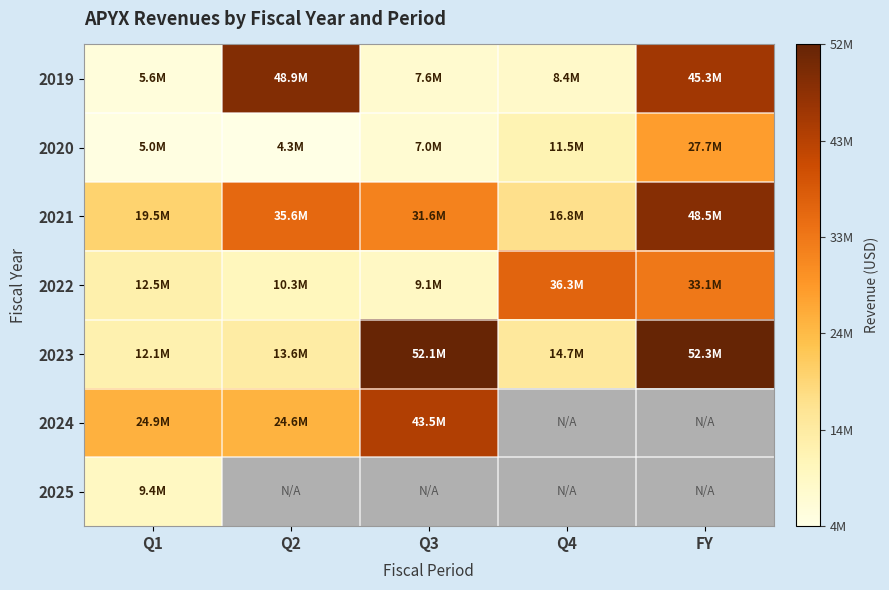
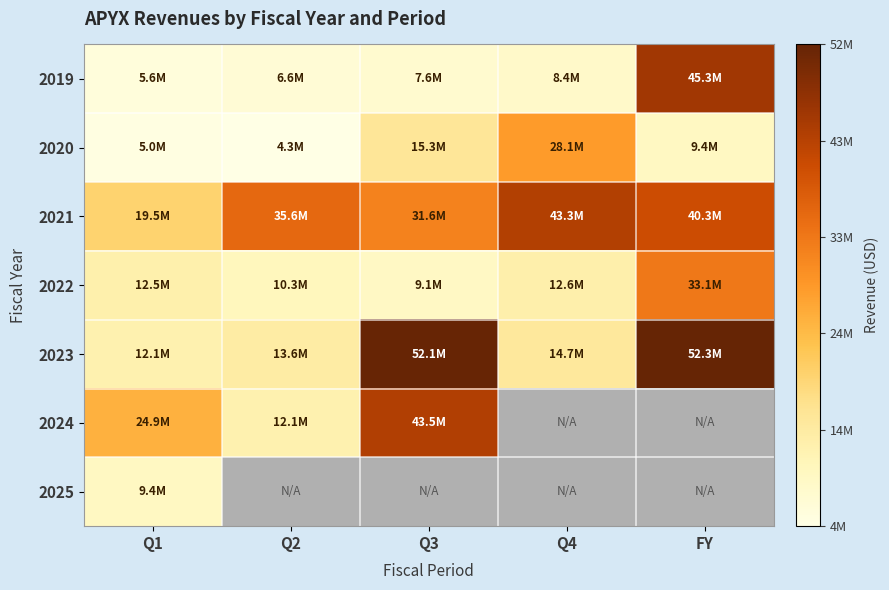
2019, Q2: 48.9M -> 6.6M
2020, Q3: 7.0M -> 15.3M
2020, Q4: 11.5M -> 28.1M
2020, FY: 27.7M -> 9.4M
2021, Q4: 16.8M -> 43.3M
2021, FY: 48.5M -> 40.3M
2022, Q4: 36.3M -> 12.6M
2024, Q2: 24.6M -> 12.1M
